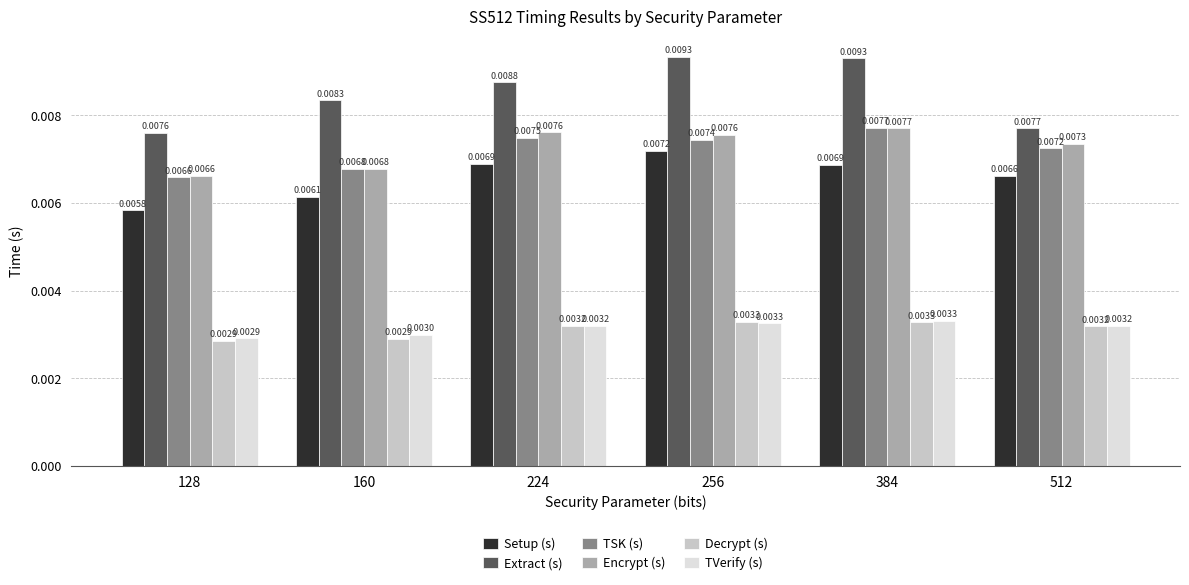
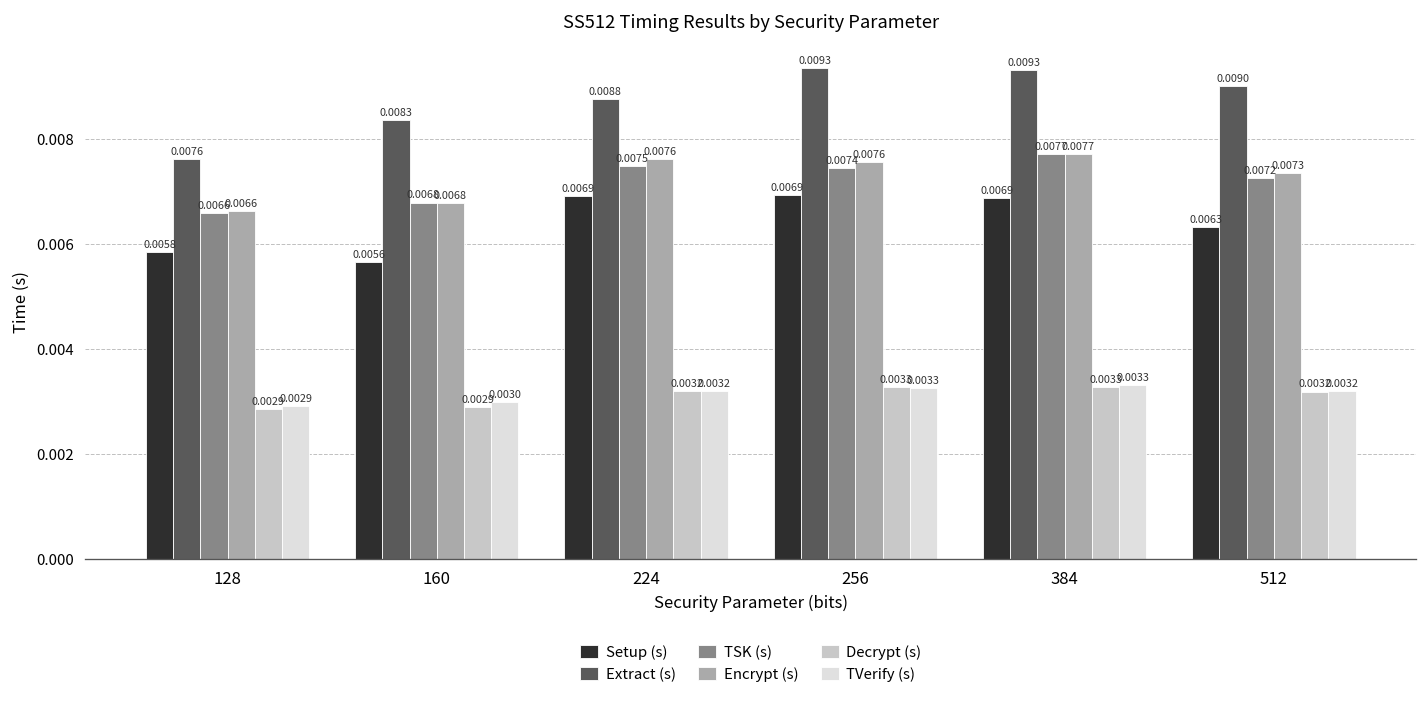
Setup (s), 160: 0.0061 -> 0.0056
Setup (s), 256: 0.0072 -> 0.0069
Setup (s), 512: 0.0066 -> 0.0063
Extract (s), 512: 0.0077 -> 0.0090
